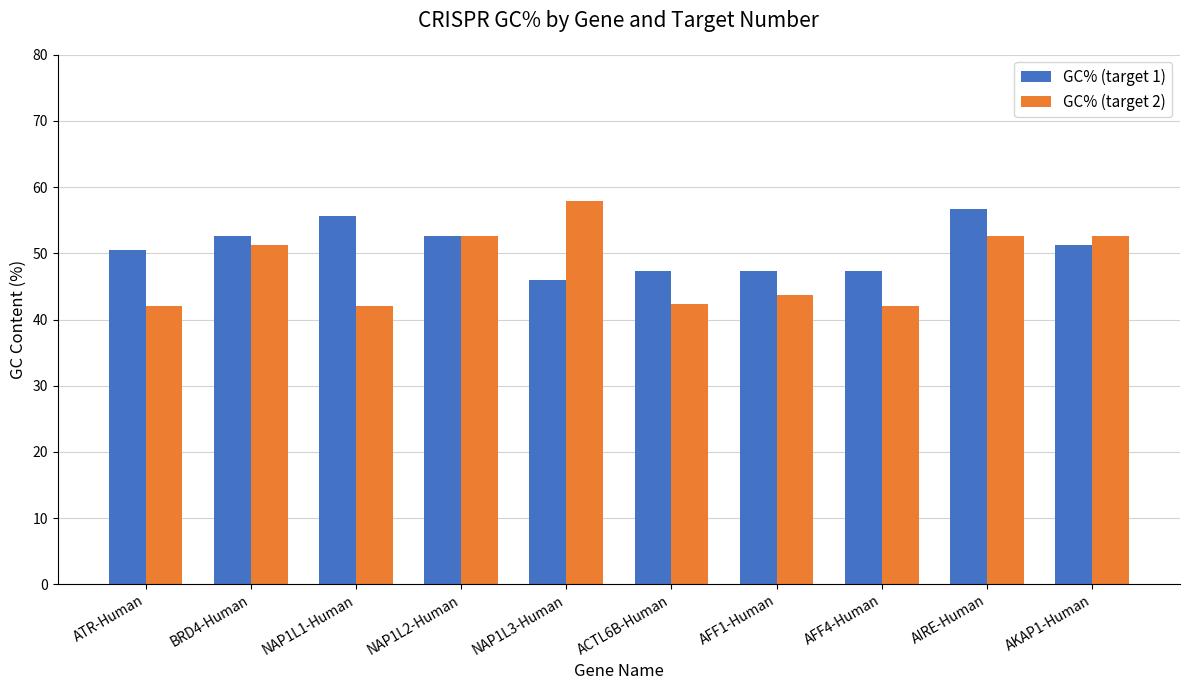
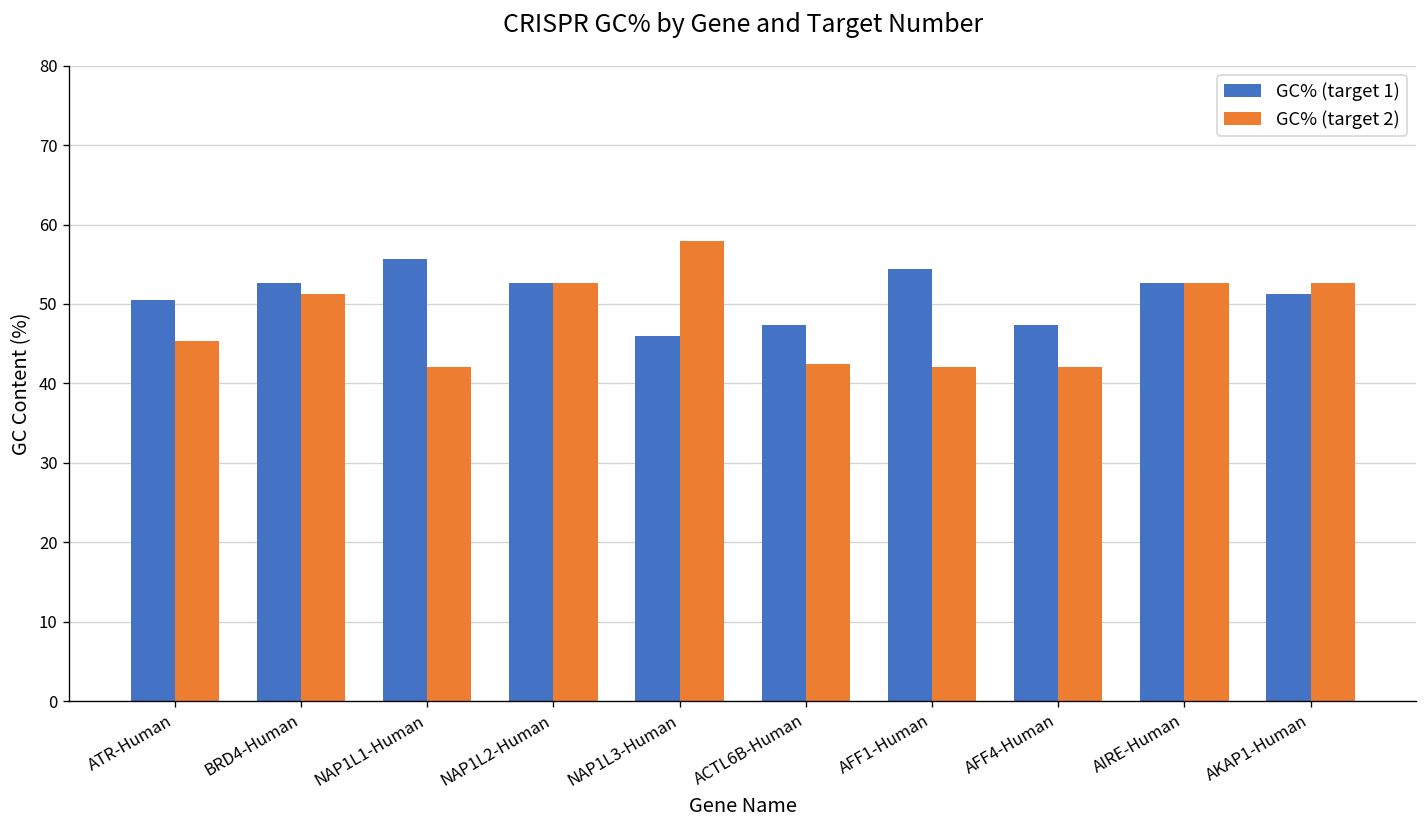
GC% (target 2), ATR-Human: 42 -> 45
GC% (target 1), AFF1-Human: 47 -> 54
GC% (target 2), AFF1-Human: 44 -> 42
GC% (target 1), AIRE-Human: 57 -> 53
